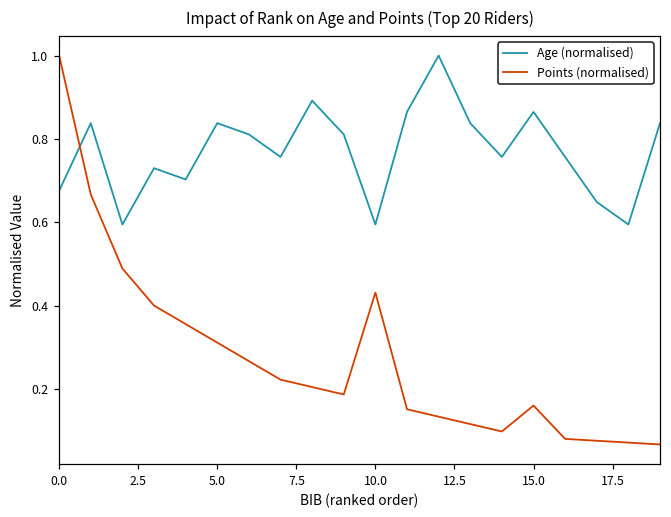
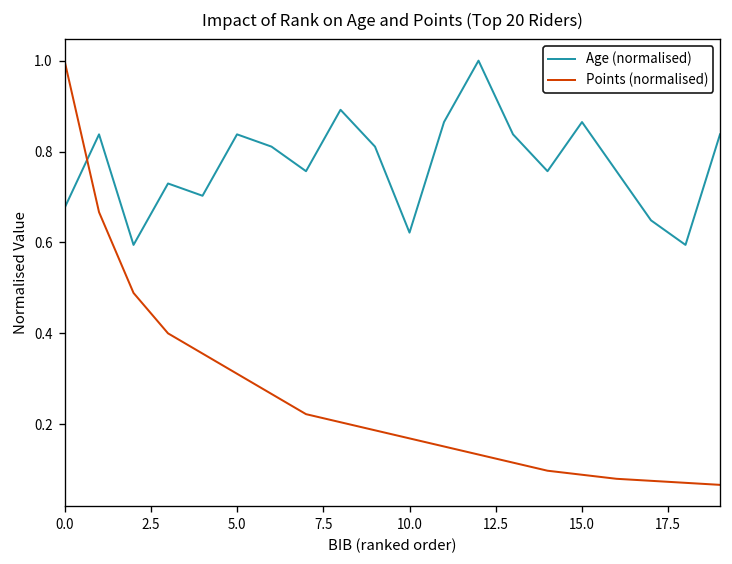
Age (normalised), 10.0: 0.59 -> 0.62
Points (normalised), 10.0: 0.43 -> 0.17
Points (normalised), 15.0: 0.16 -> 0.09
